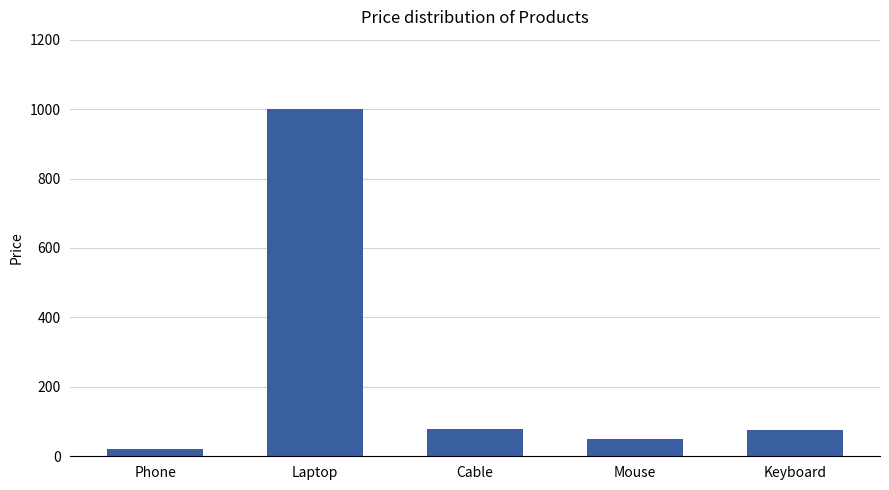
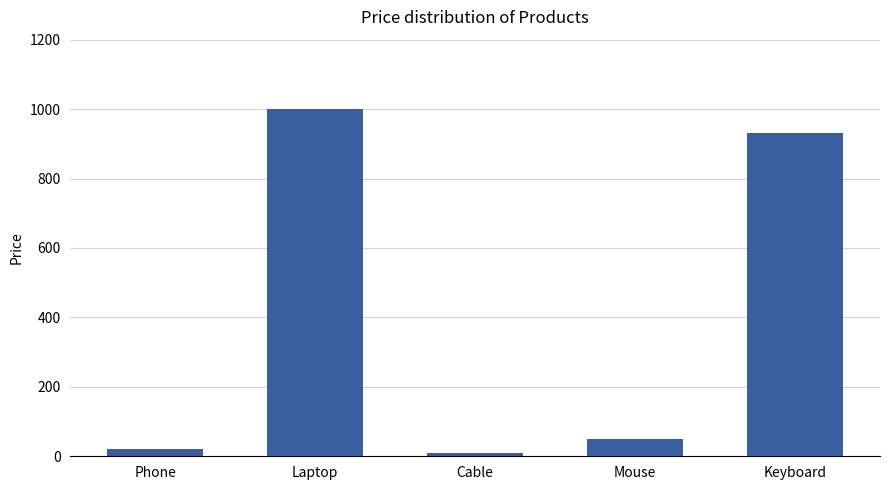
Cable: 80 -> 10
Keyboard: 80 -> 930
